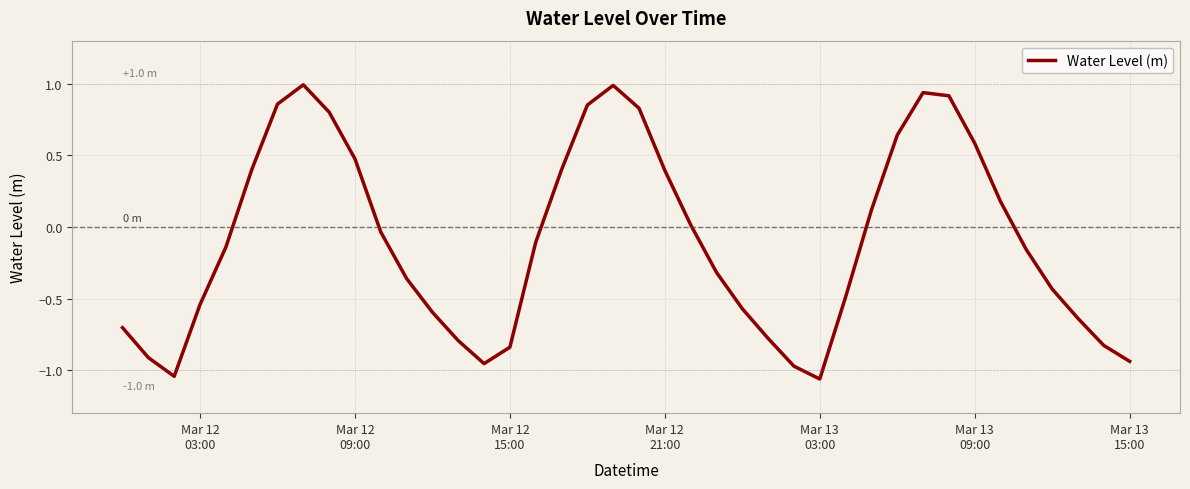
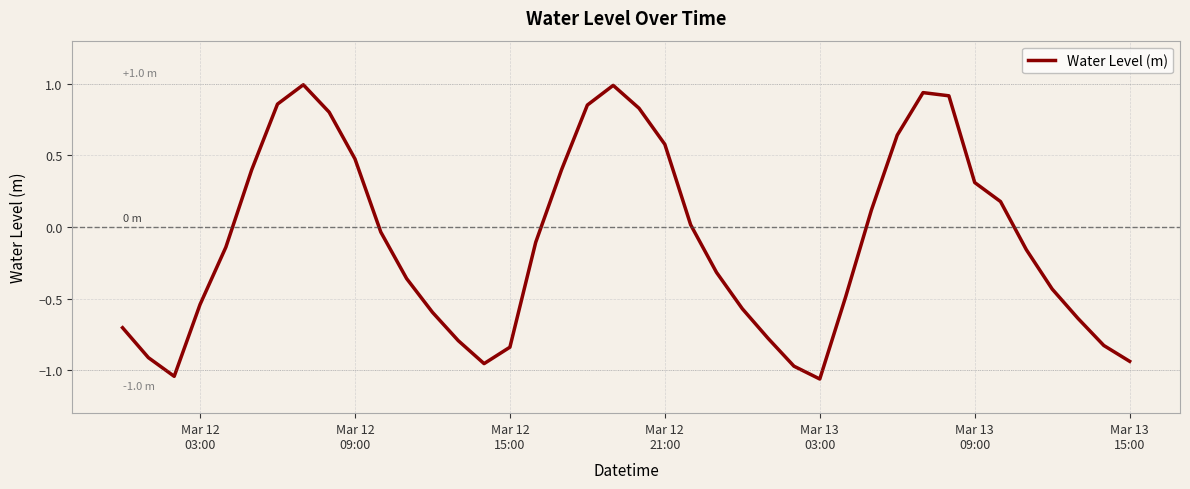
Mar 12 21:00: 0.39 -> 0.58
Mar 13 09:00: 0.58 -> 0.31
